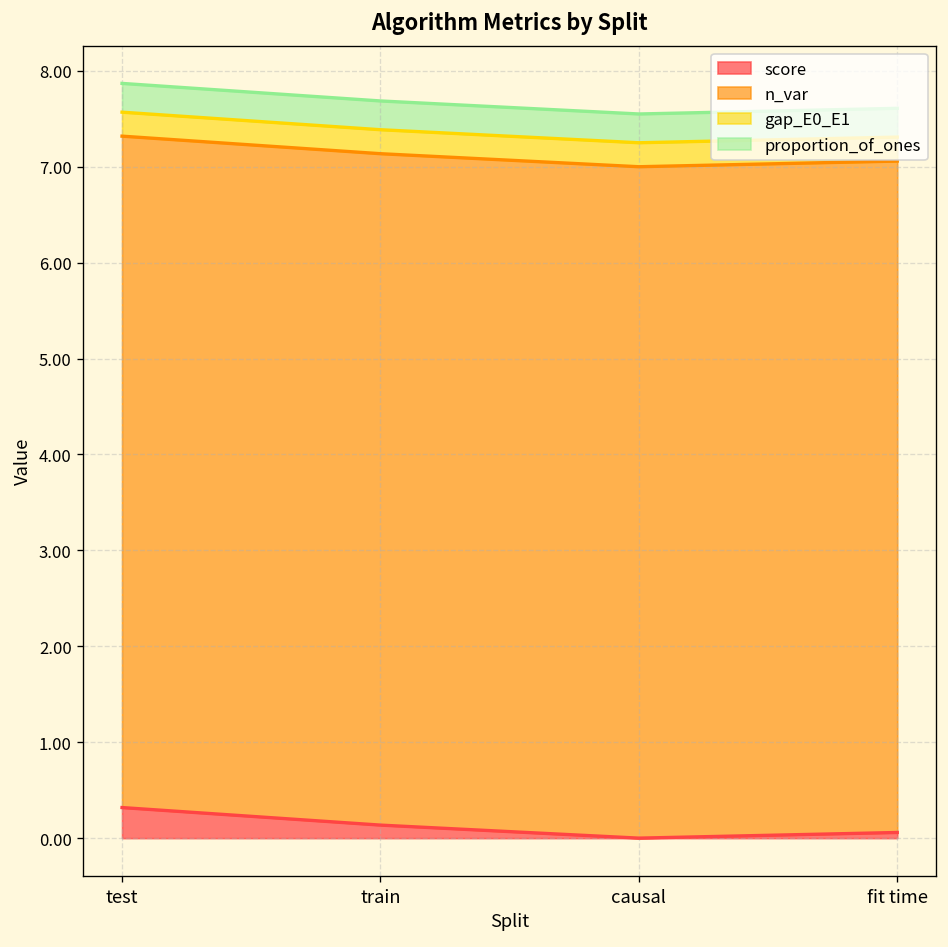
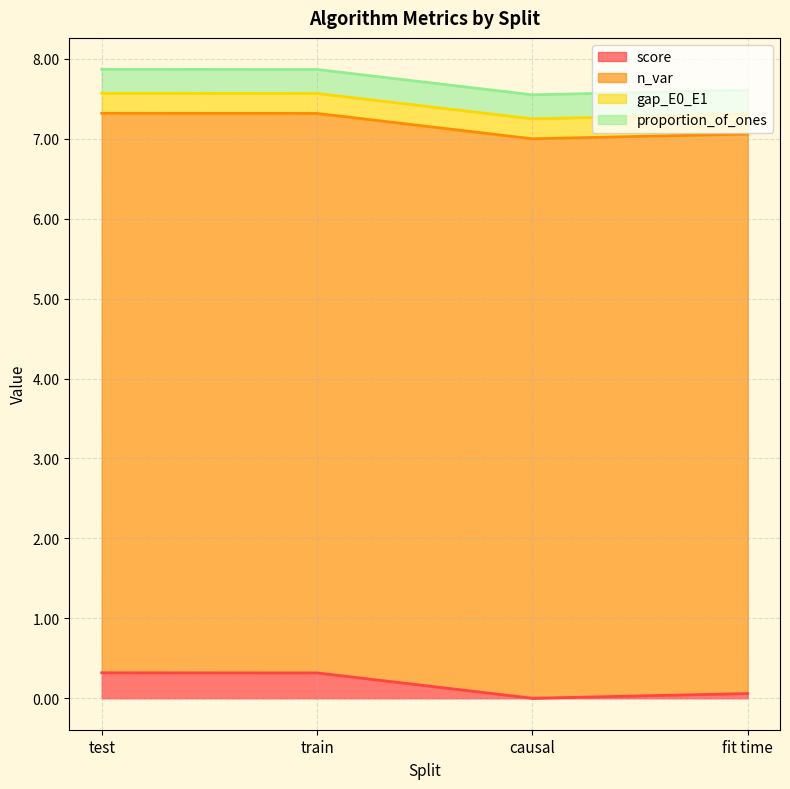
score, train: 0.1 -> 0.3
